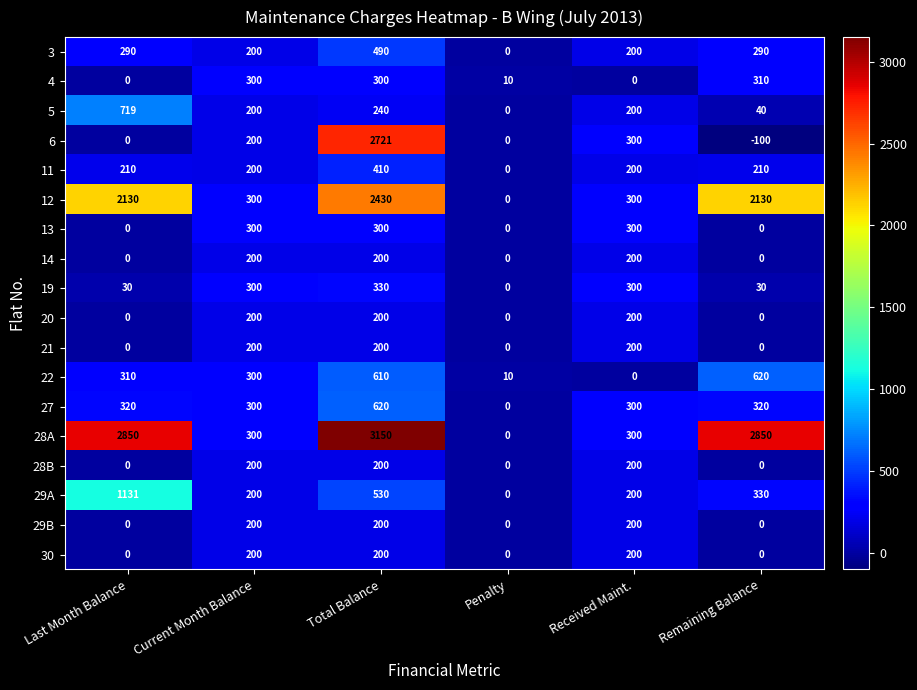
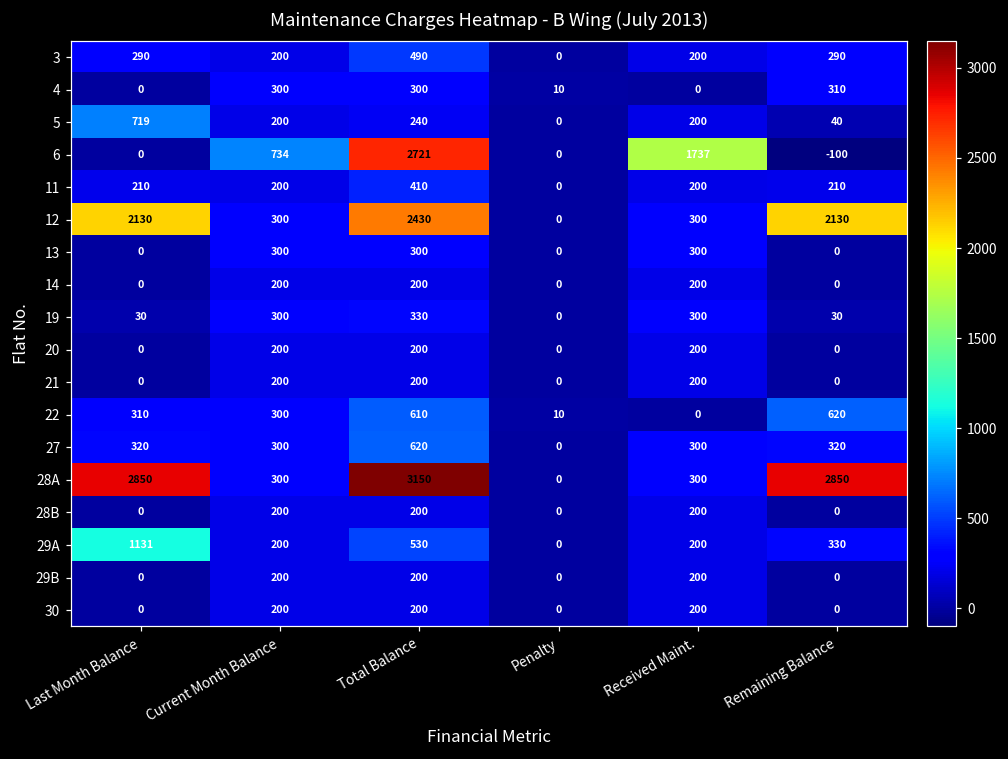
6, Current Month Balance: 200 -> 734
6, Received Maint.: 300 -> 1737
